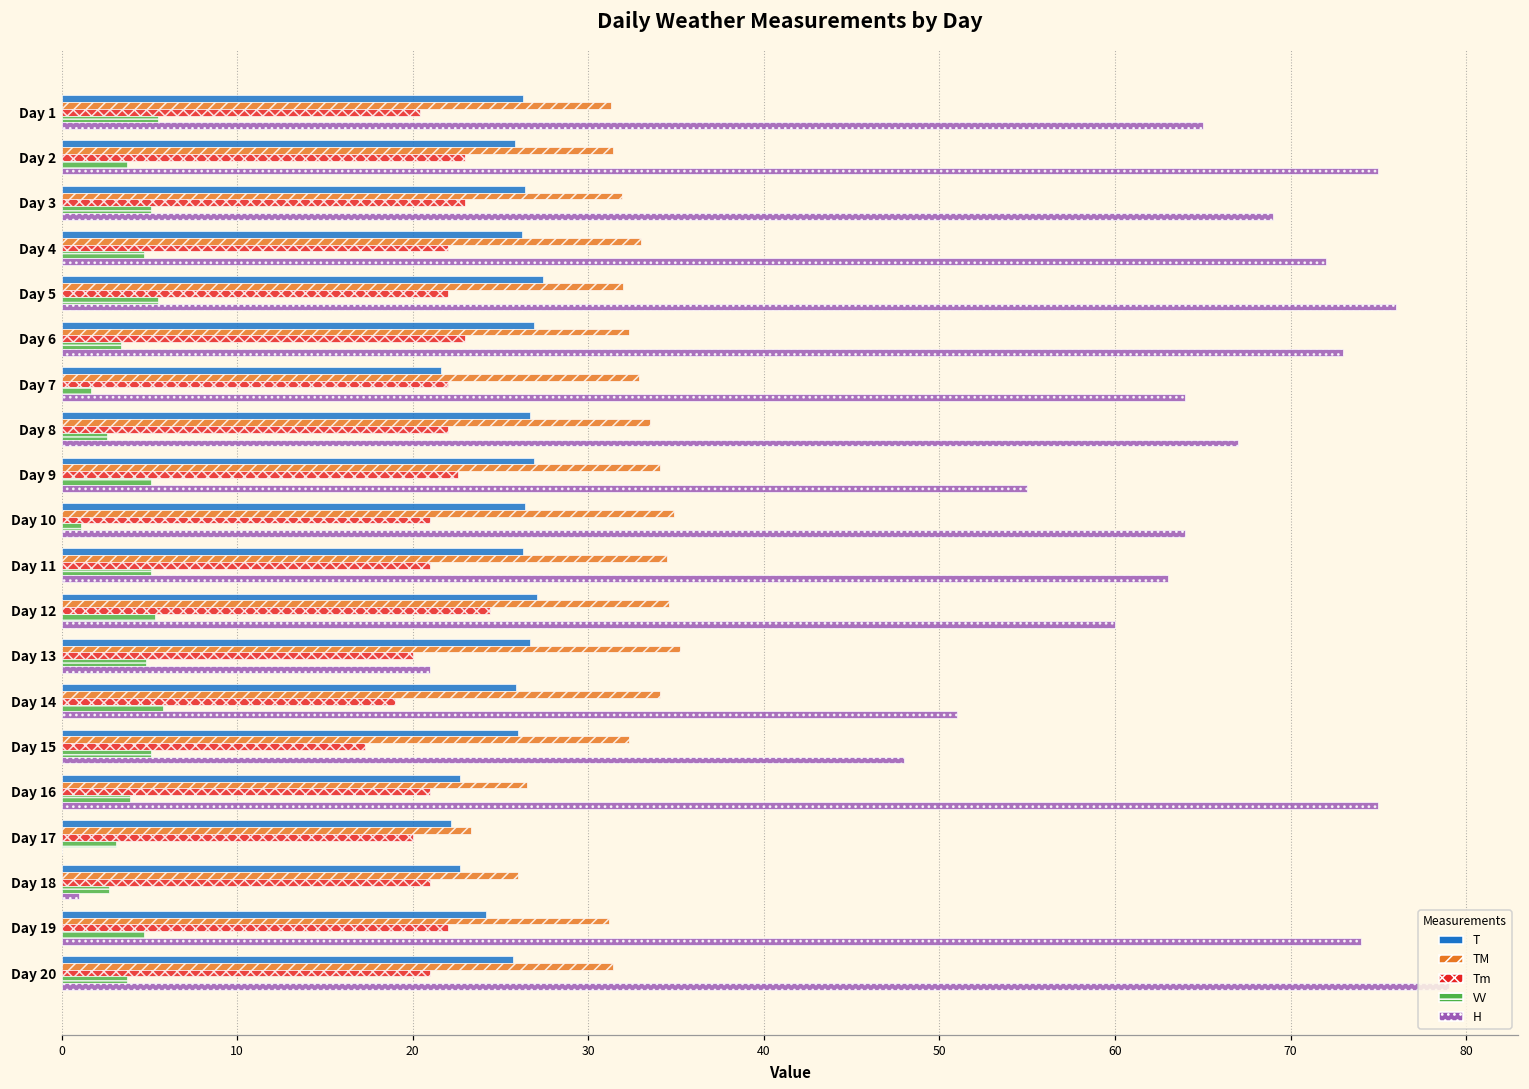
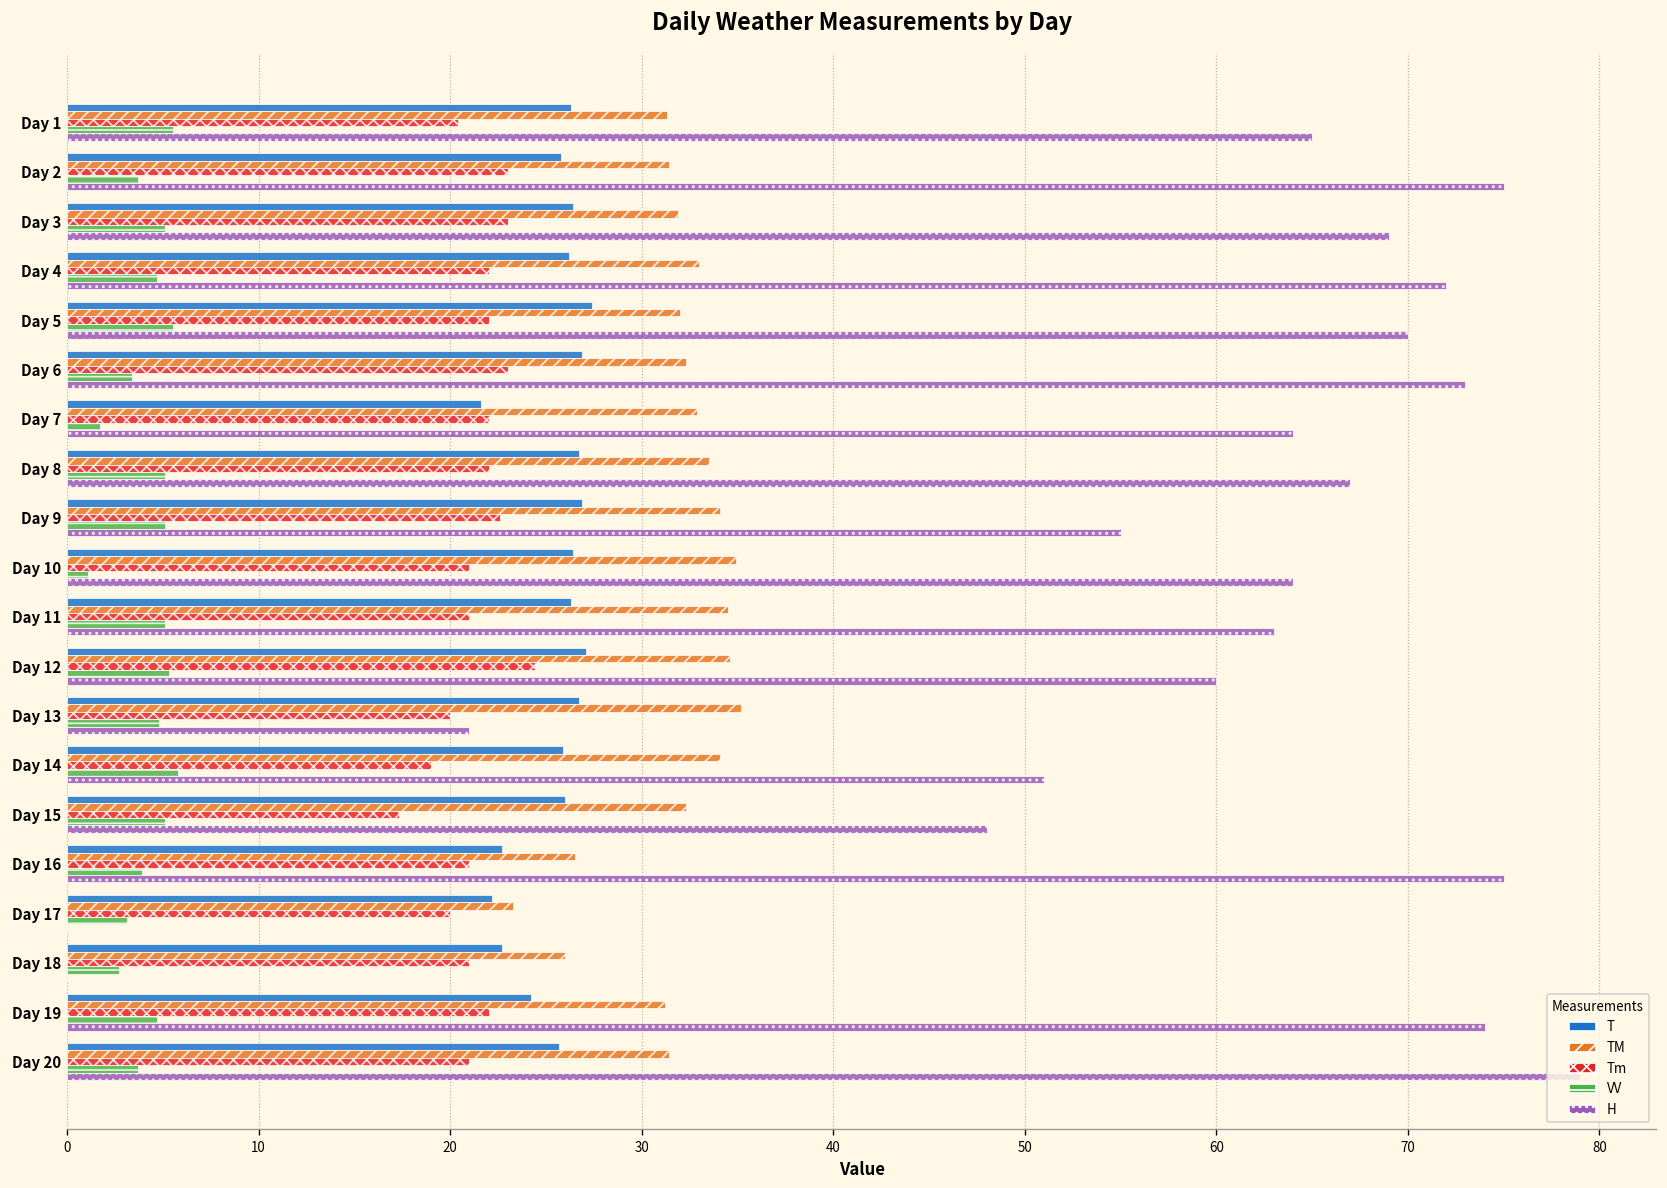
H, Day 5: 76 -> 70
VV, Day 8: 2.6 -> 5.1
H, Day 18: 1 -> 0
